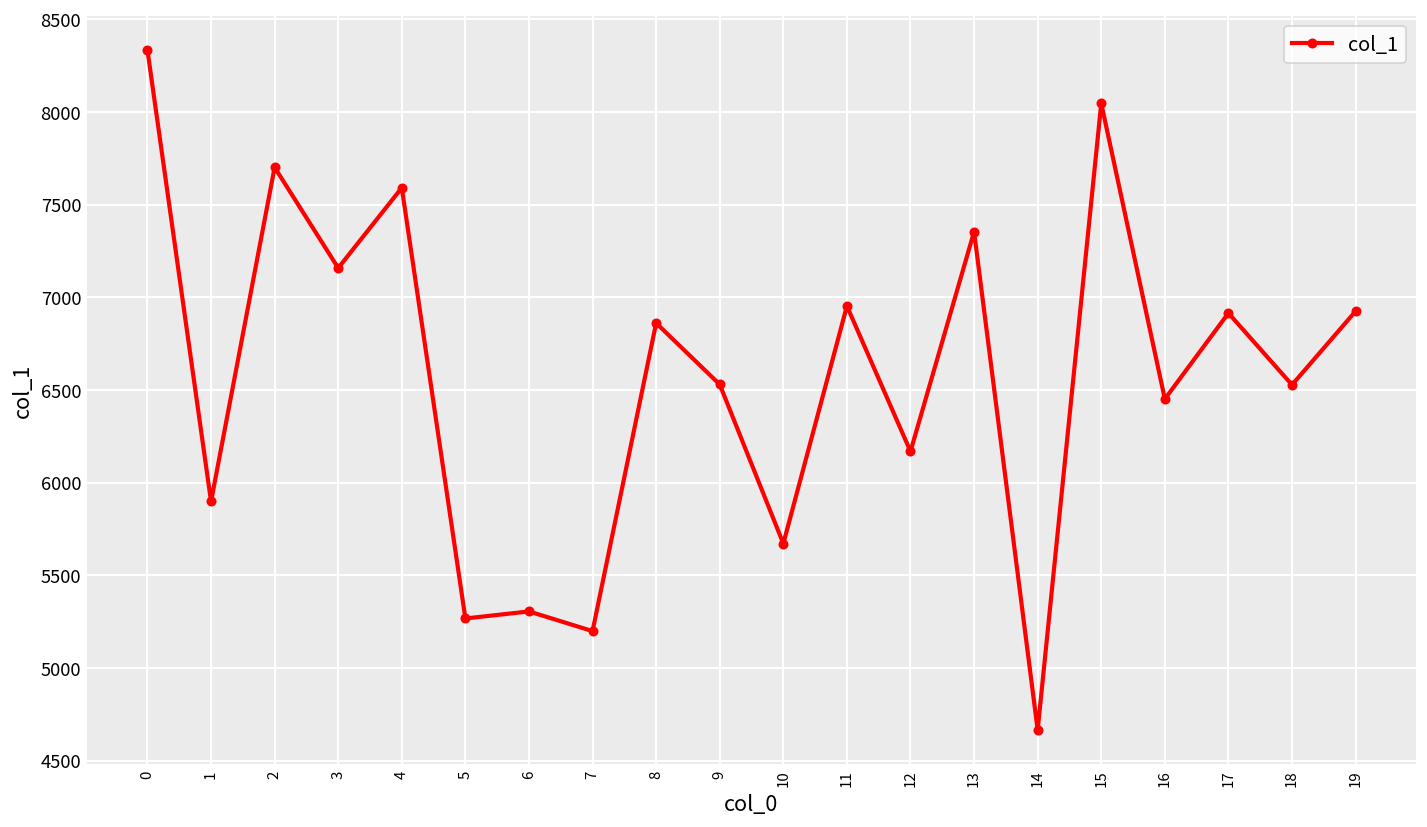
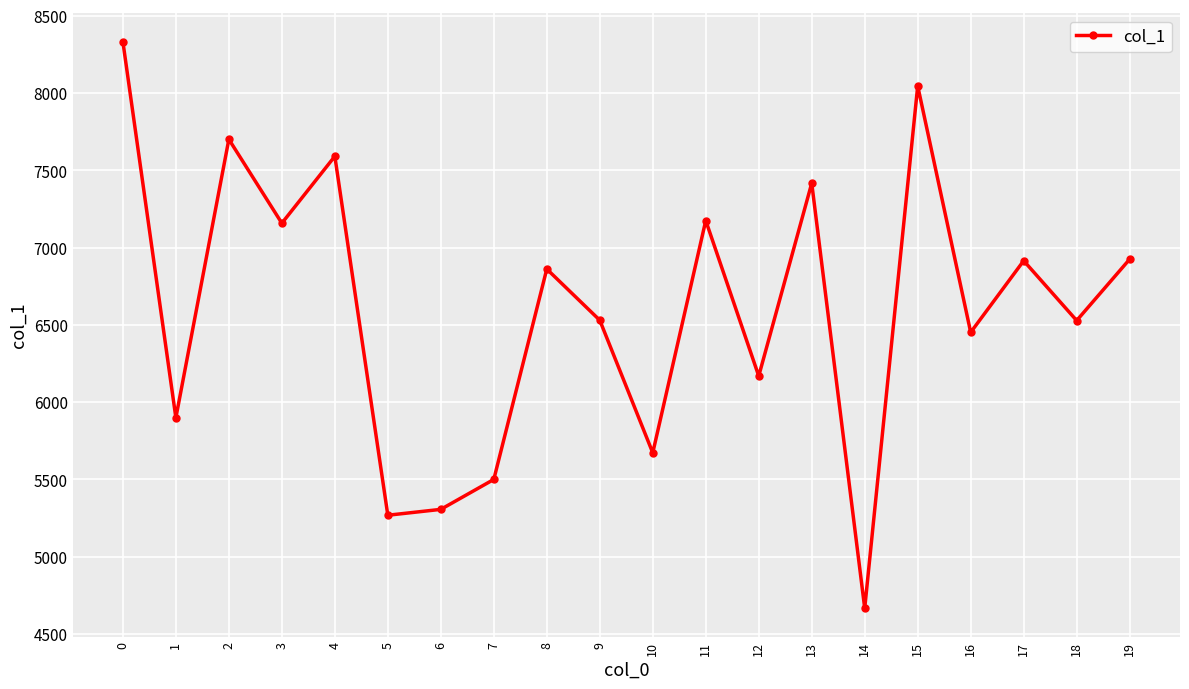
7: 5200 -> 5500
11: 6950 -> 7180
13: 7350 -> 7420
